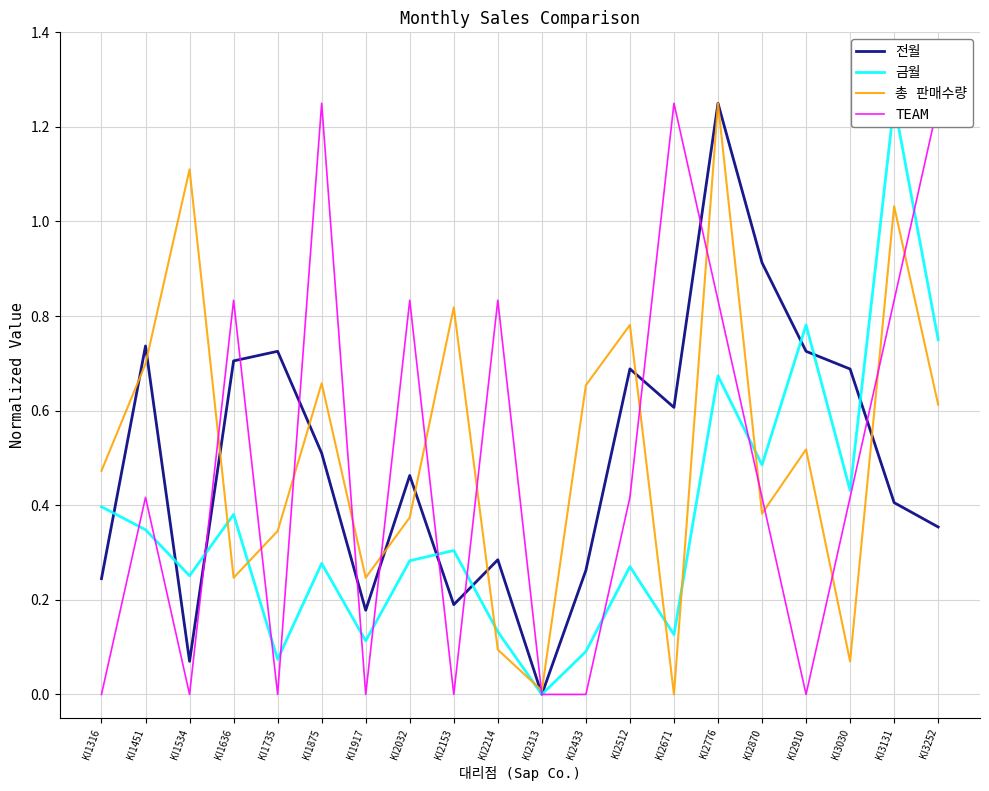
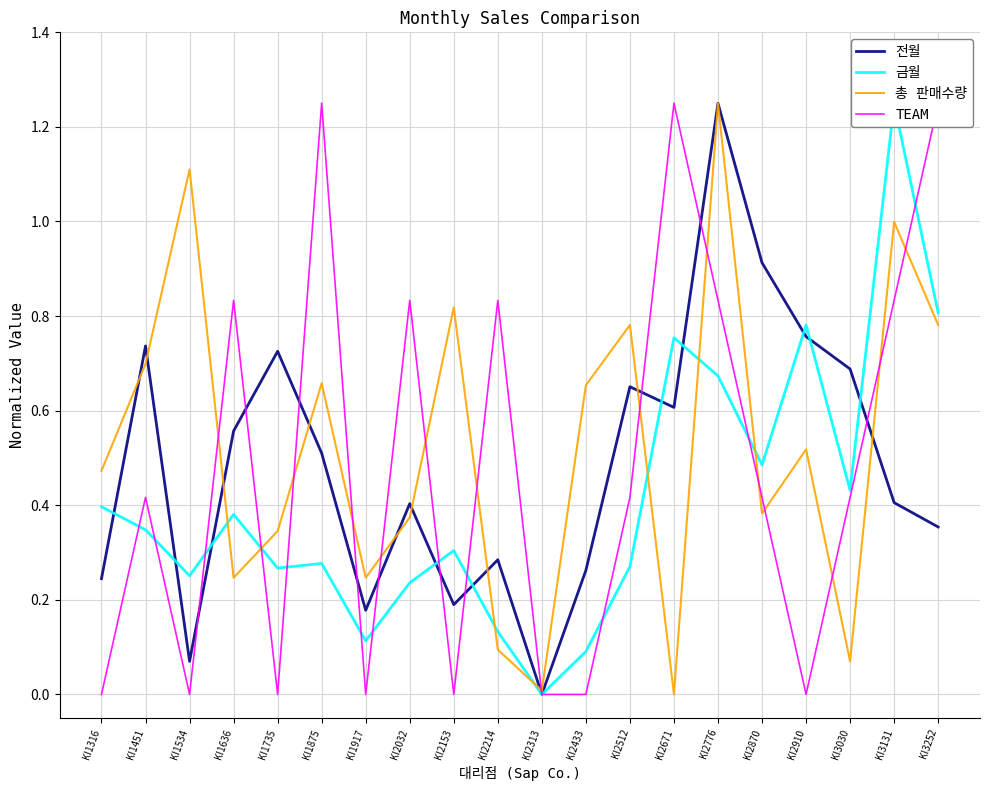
전월, KI1636: 0.71 -> 0.56
금월, KI1735: 0.07 -> 0.27
전월, KI2032: 0.46 -> 0.40
금월, KI2032: 0.28 -> 0.24
전월, KI2512: 0.69 -> 0.65
금월, KI2671: 0.13 -> 0.75
전월, KI2910: 0.73 -> 0.76
총 판매수량, KI3131: 1.03 -> 1.00
금월, KI3252: 0.75 -> 0.81
총 판매수량, KI3252: 0.61 -> 0.78
